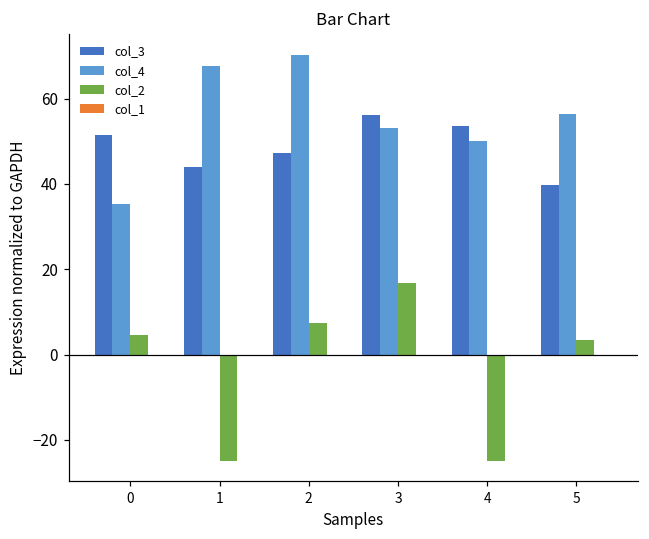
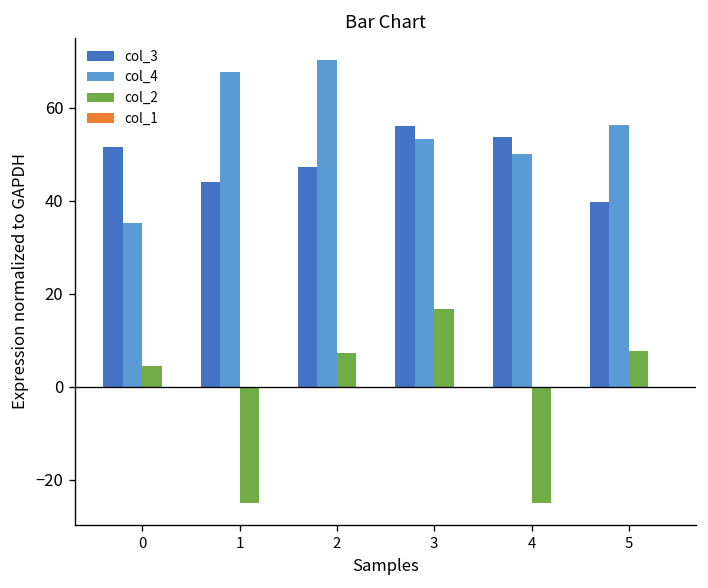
col_2, 5: 3 -> 8
